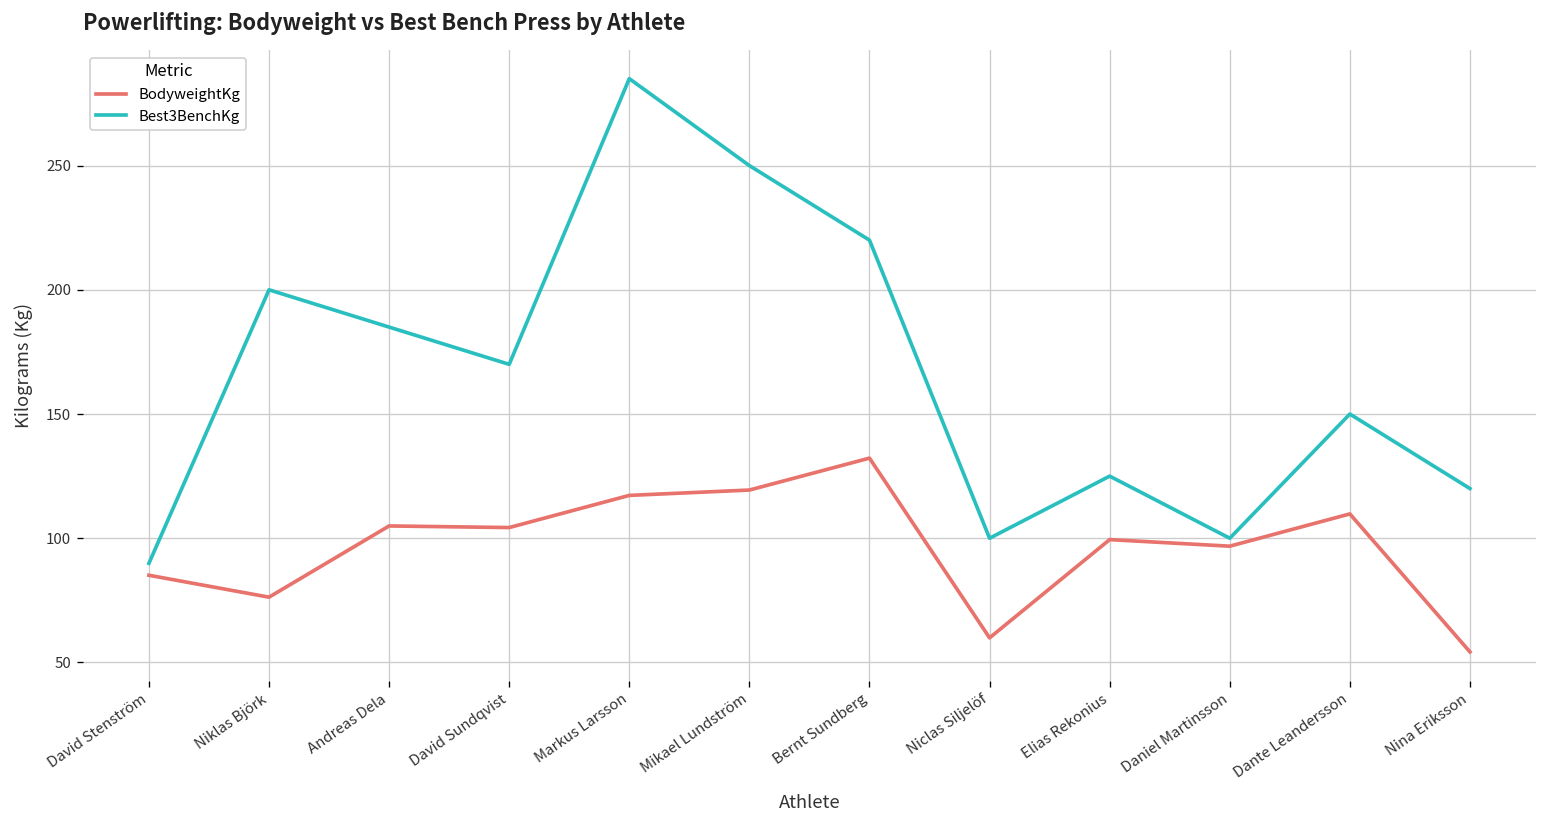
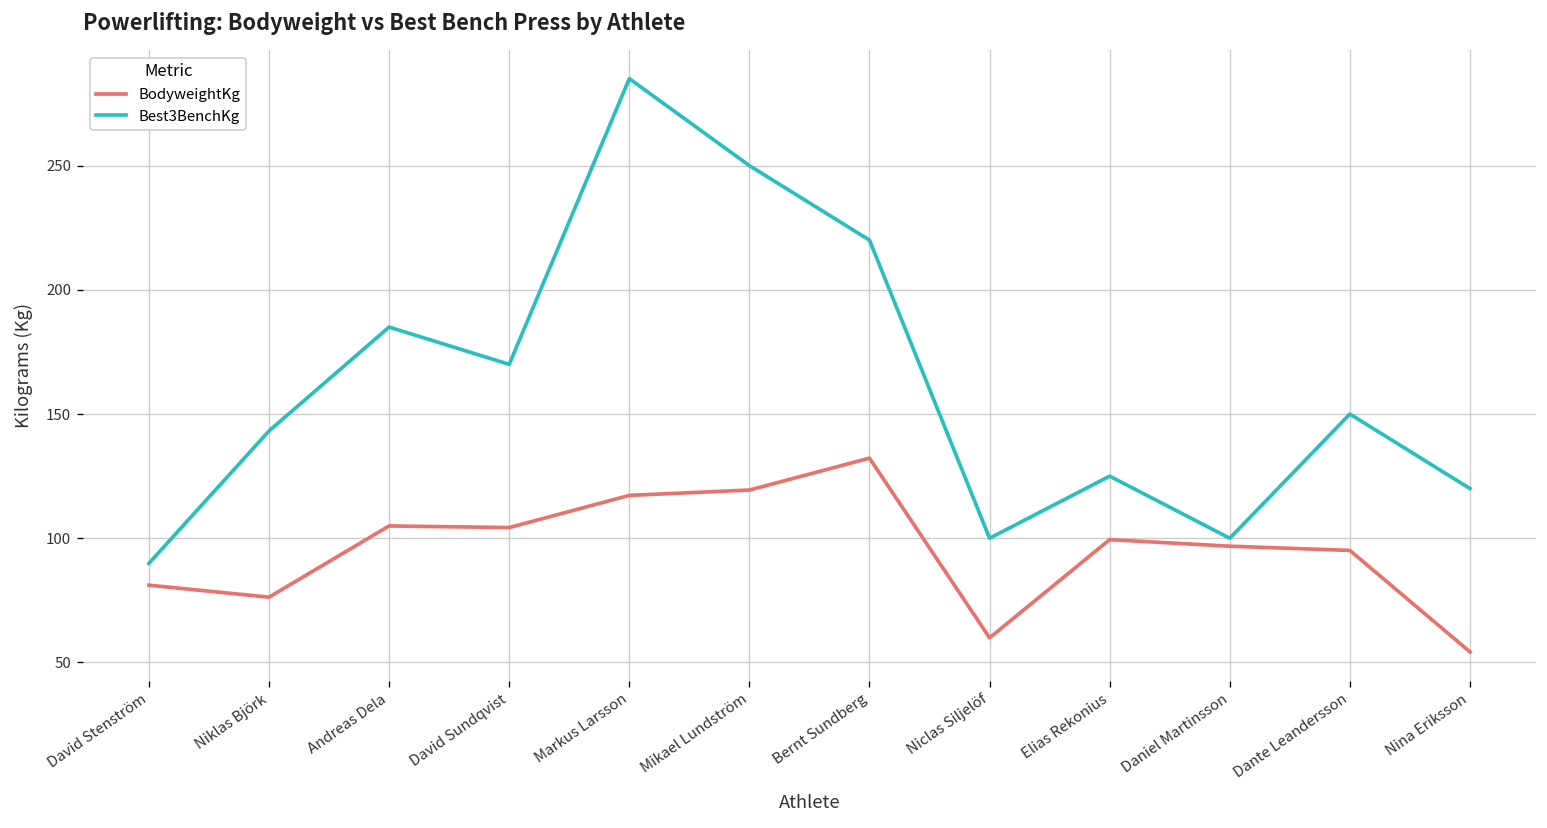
BodyweightKg, David Stenström: 85 -> 81
Best3BenchKg, Niklas Björk: 200 -> 143
BodyweightKg, Dante Leandersson: 110 -> 95
